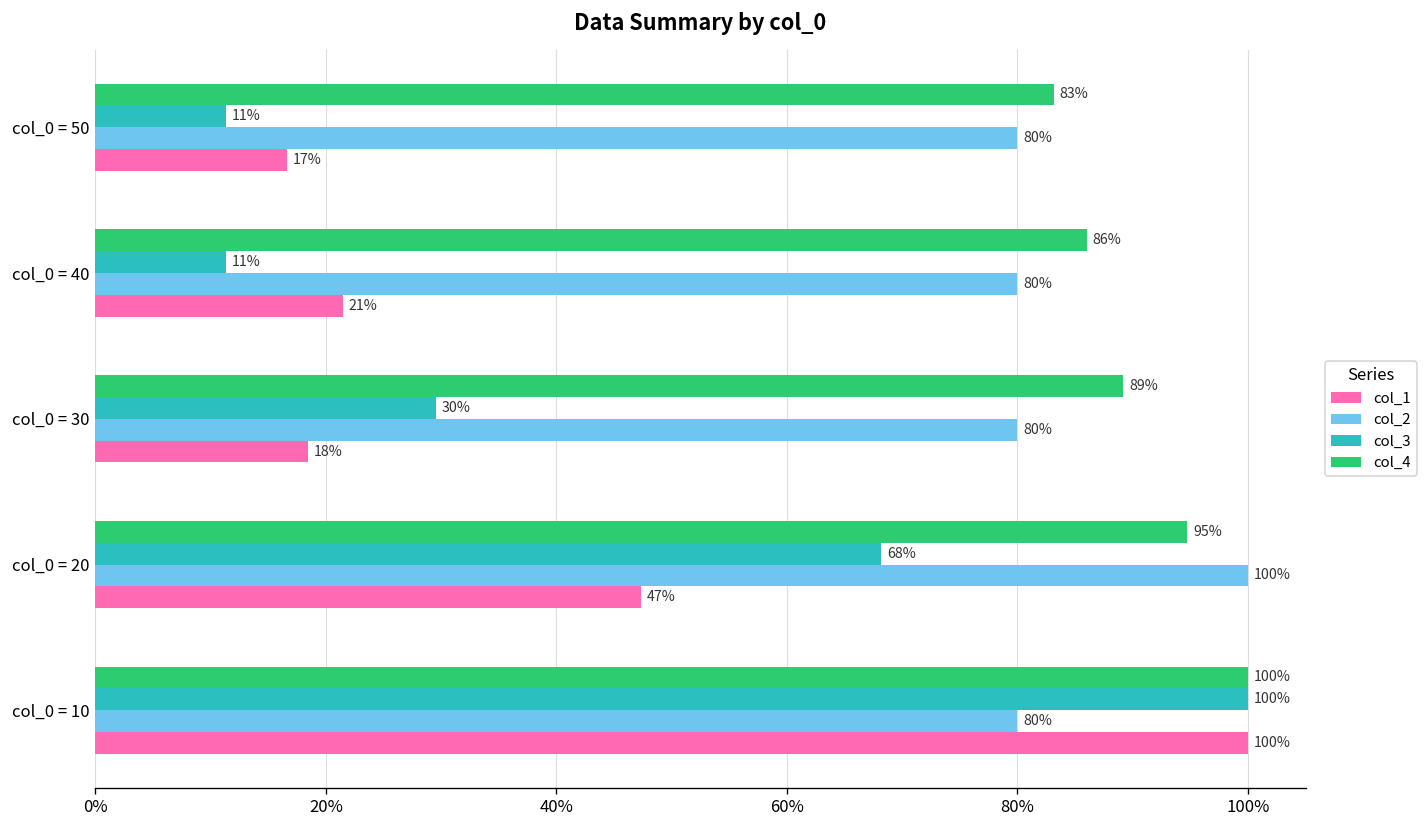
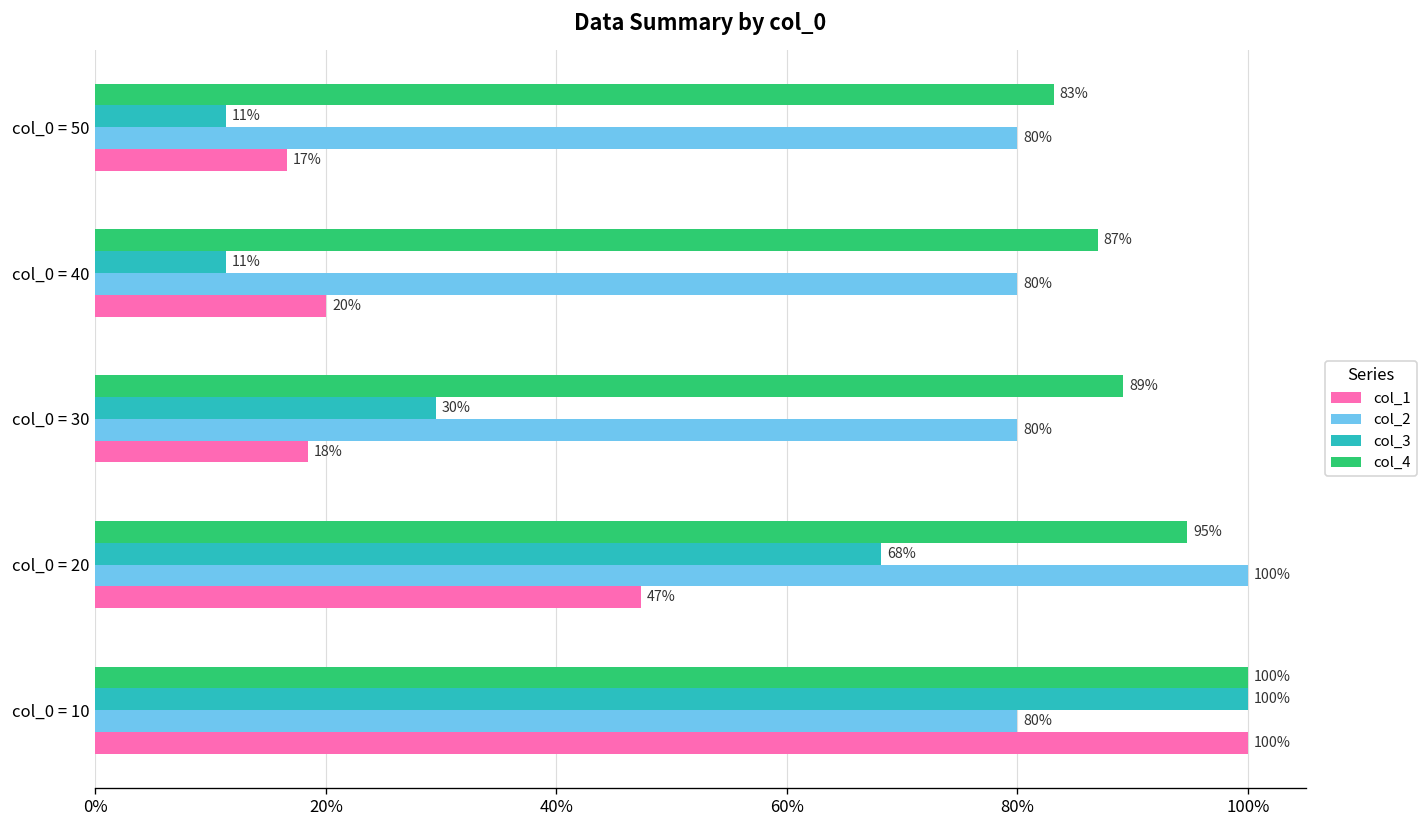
col_4, col_0 = 40: 86% -> 87%
col_1, col_0 = 40: 21% -> 20%
